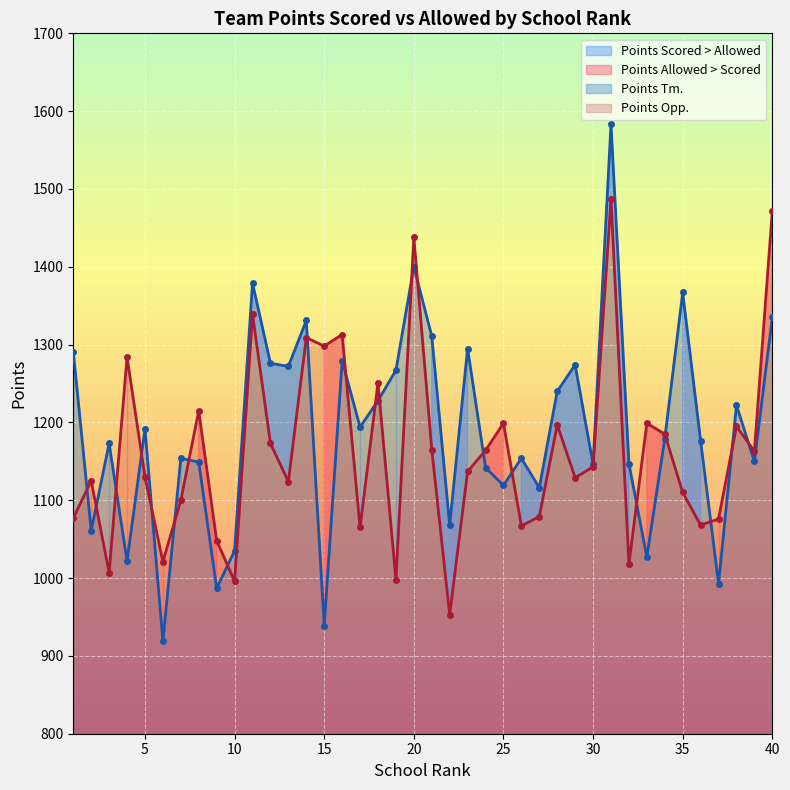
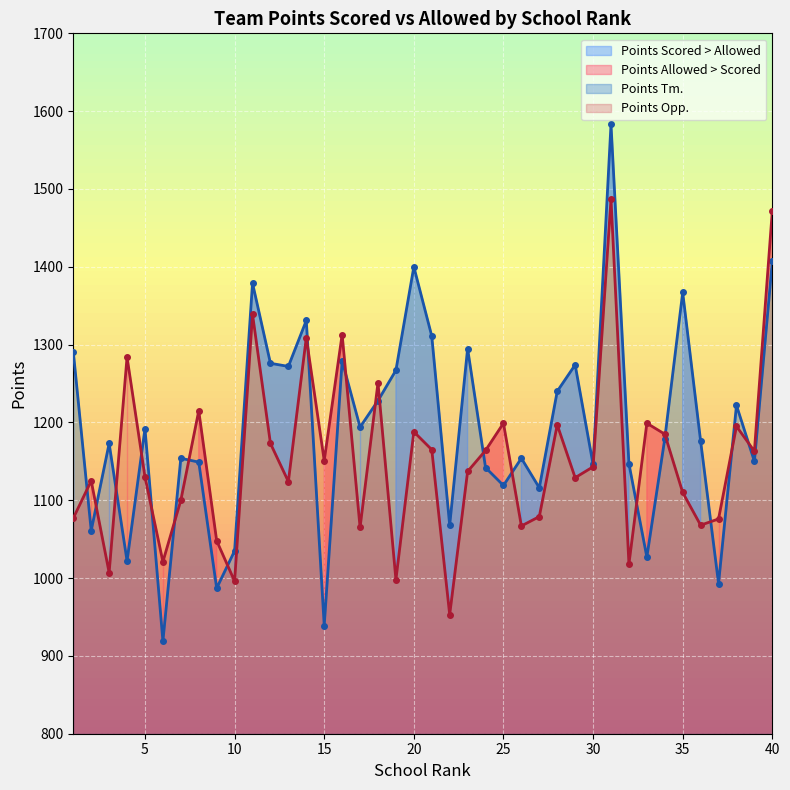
Points Opp., 15: 1300 -> 1150
Points Opp., 20: 1440 -> 1190
Points Tm., 40: 1340 -> 1410
